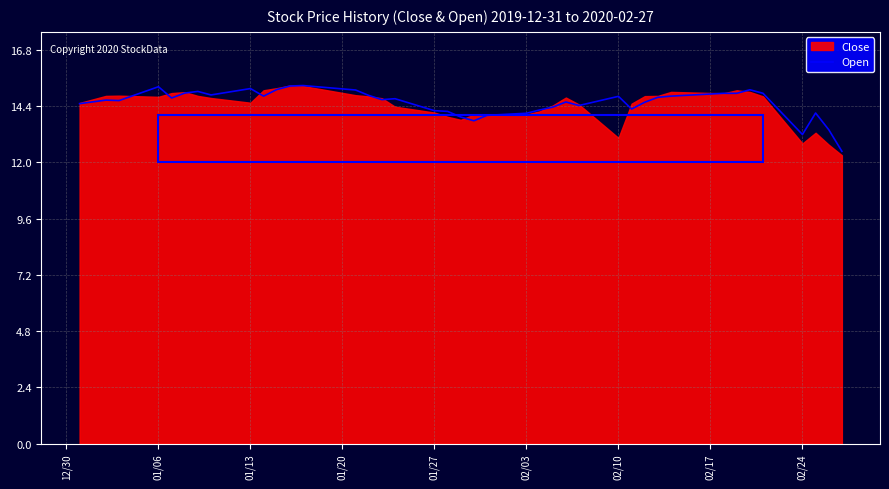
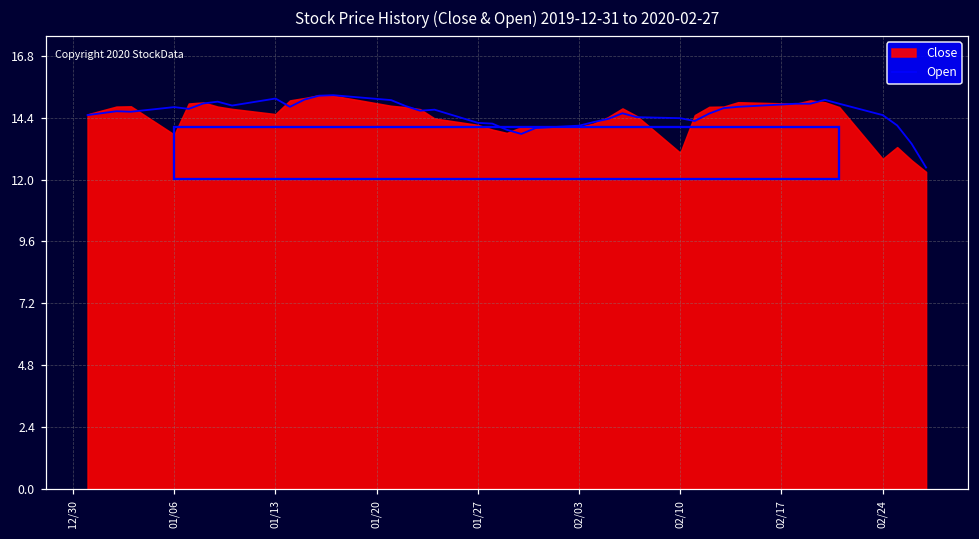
Open, 01/06: 15.2 -> 14.8
Close, 01/06: 14.8 -> 13.7
Open, 02/10: 14.8 -> 14.4
Open, 02/24: 13.2 -> 14.5
